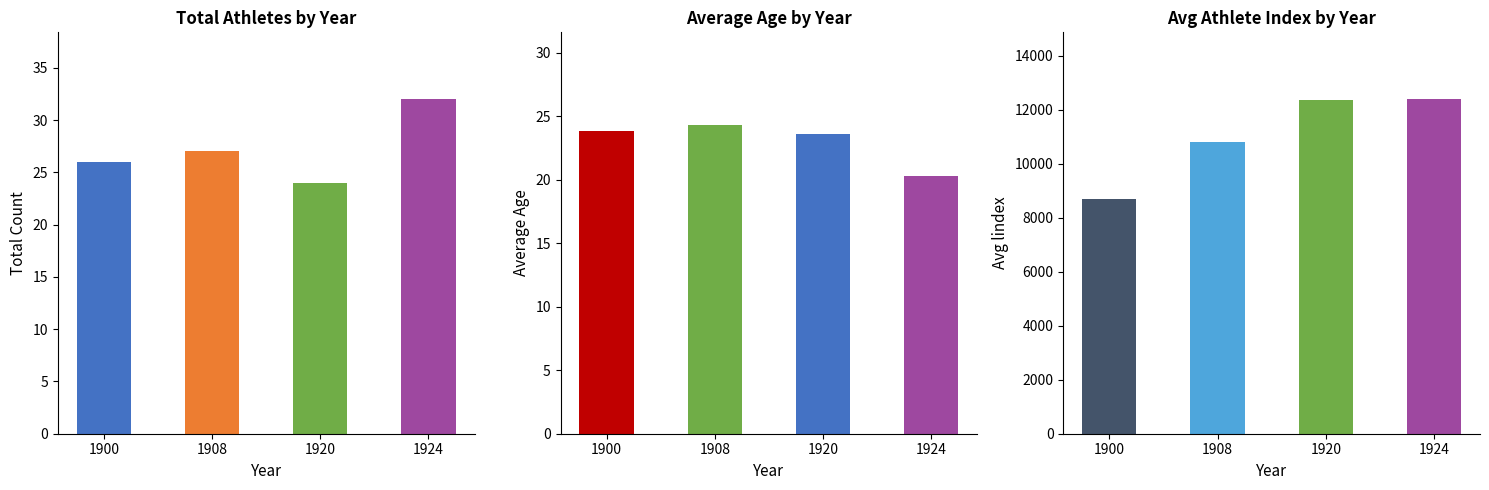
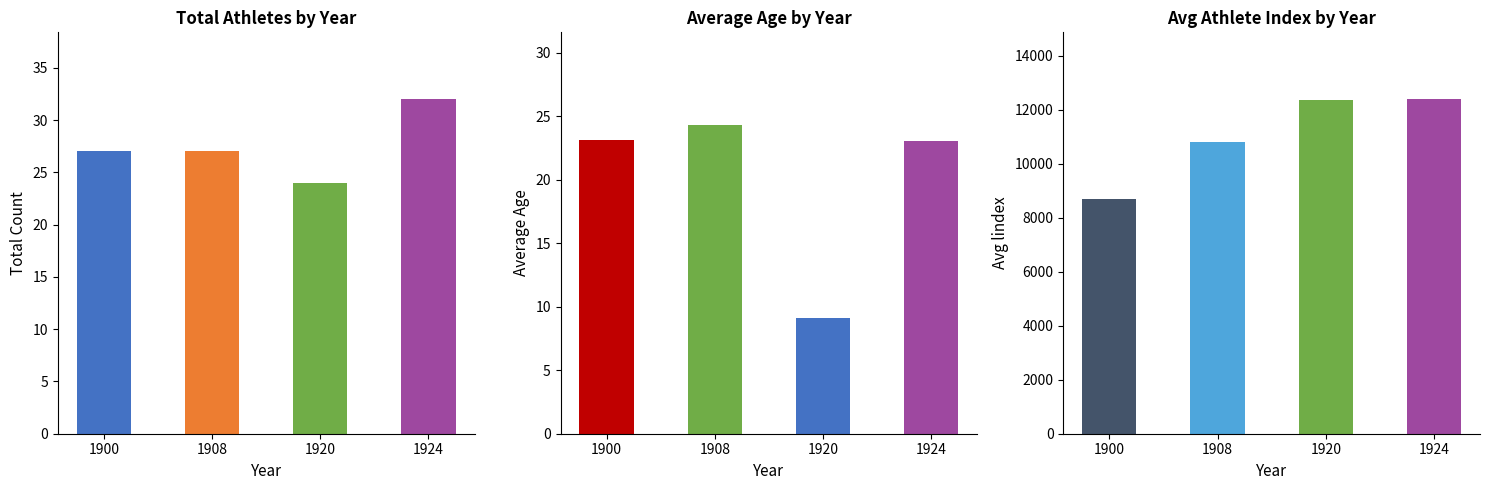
Total Athletes by Year, 1900: 26 -> 27
Average Age by Year, 1900: 23.9 -> 23.2
Average Age by Year, 1920: 23.6 -> 9.1
Average Age by Year, 1924: 20.3 -> 23.1
